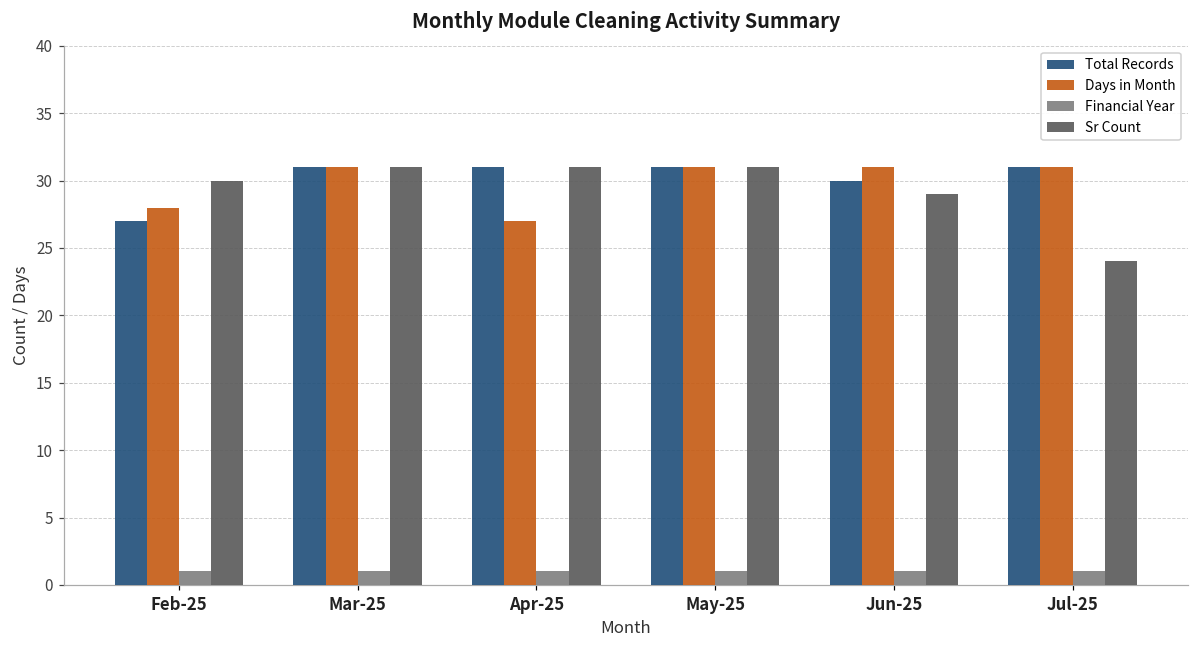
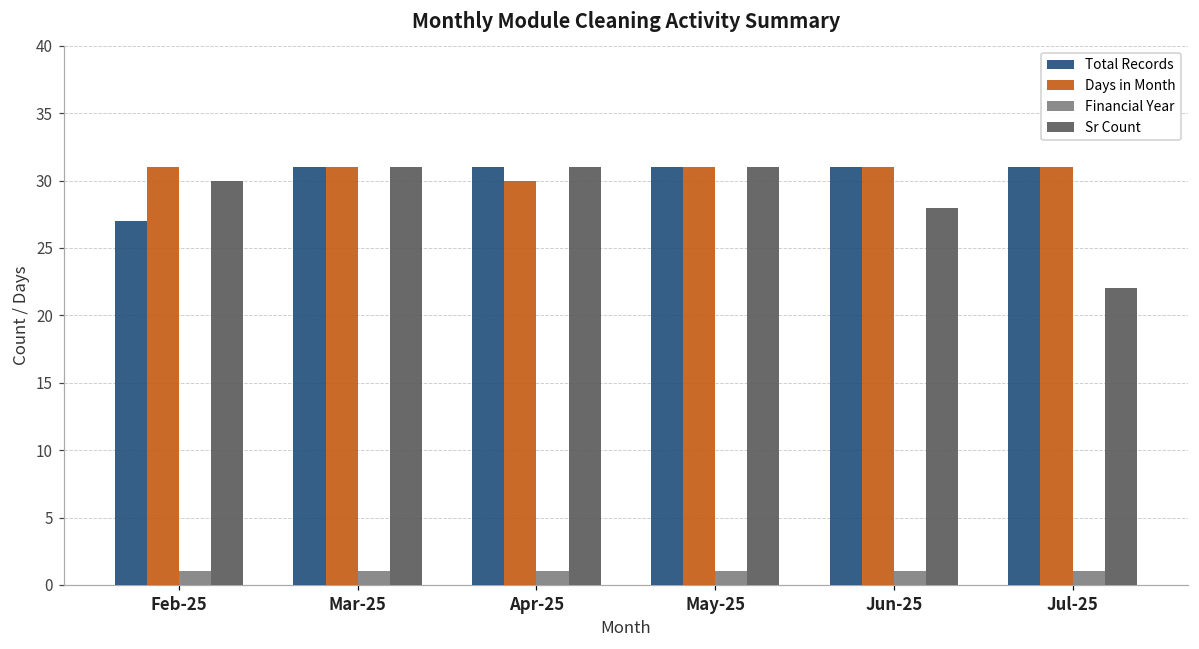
Days in Month, Feb-25: 28 -> 31
Days in Month, Apr-25: 27 -> 30
Total Records, Jun-25: 30 -> 31
Sr Count, Jun-25: 29 -> 28
Sr Count, Jul-25: 24 -> 22
